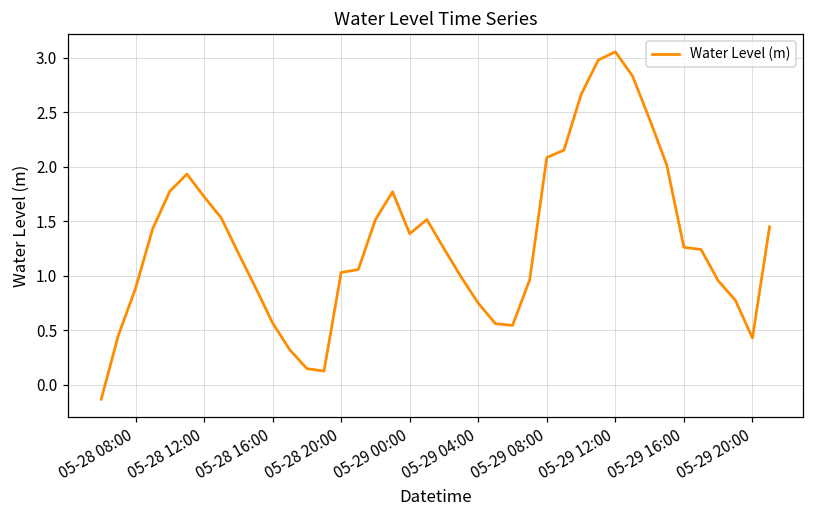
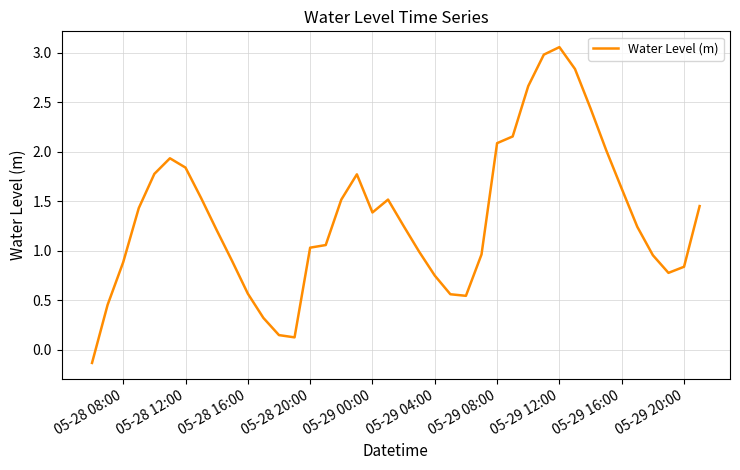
05-28 12:00: 1.7 -> 1.8
05-29 16:00: 1.3 -> 1.6
05-29 20:00: 0.4 -> 0.8
